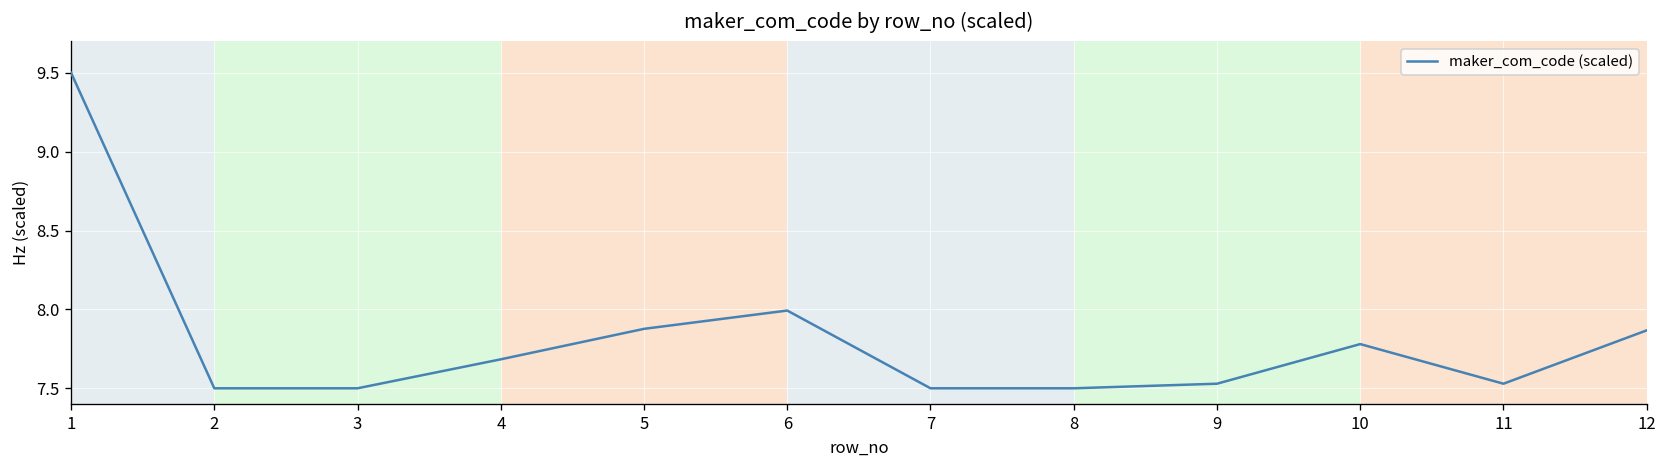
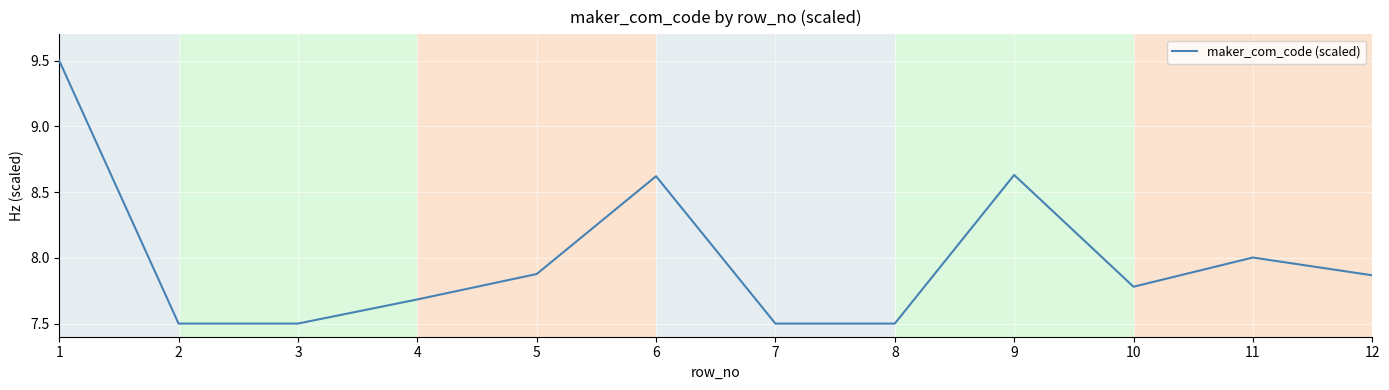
6: 7.99 -> 8.62
9: 7.53 -> 8.63
11: 7.53 -> 8.00
